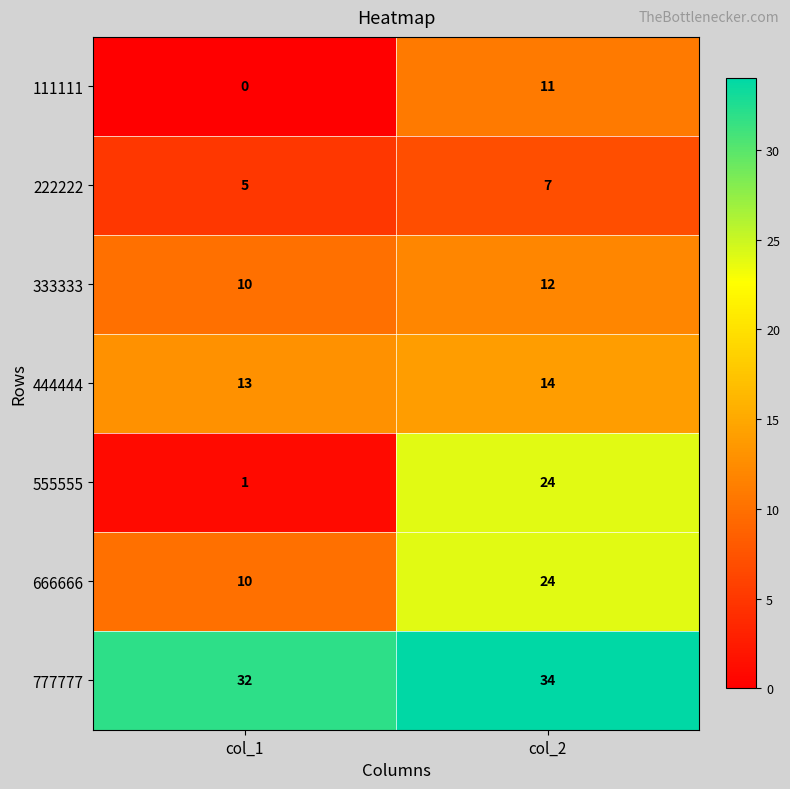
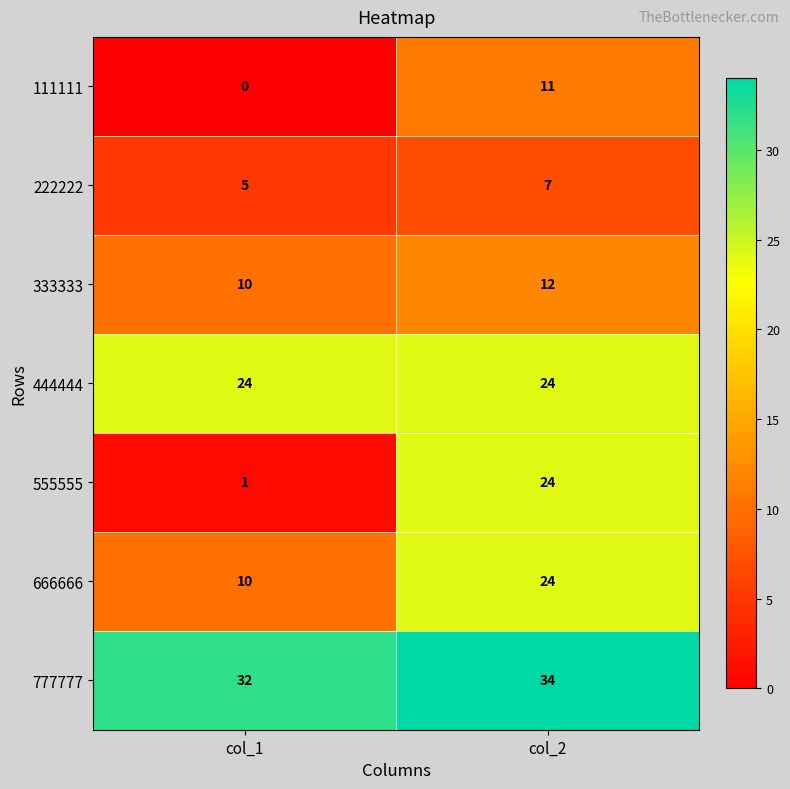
444444, col_1: 13 -> 24
444444, col_2: 14 -> 24
